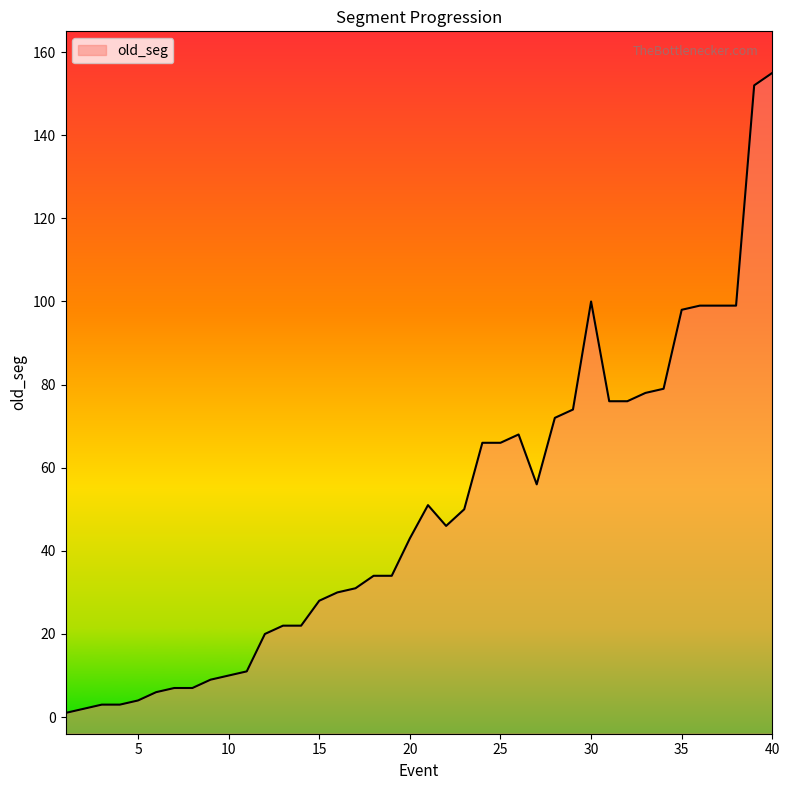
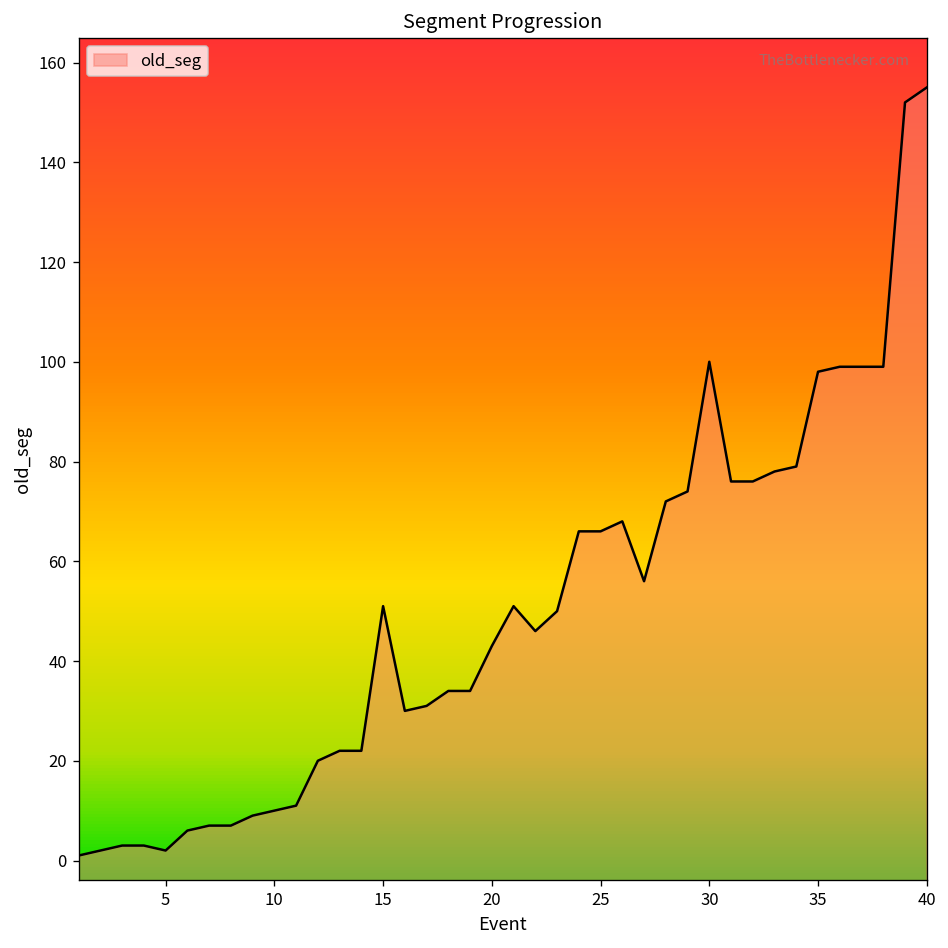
5: 4 -> 2
15: 28 -> 51
